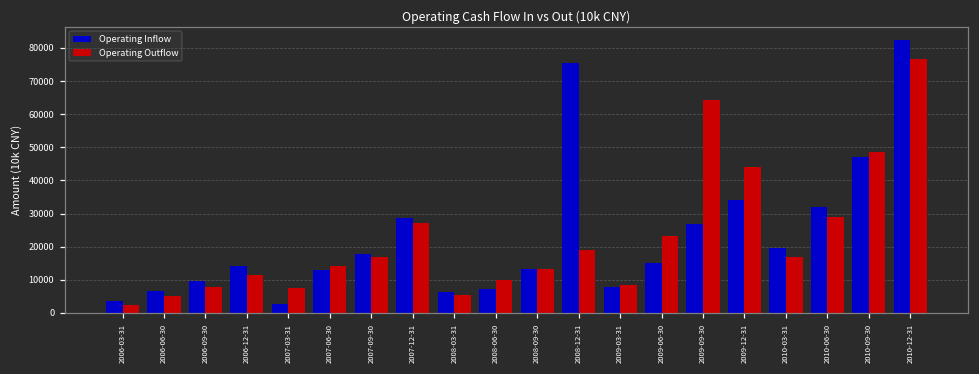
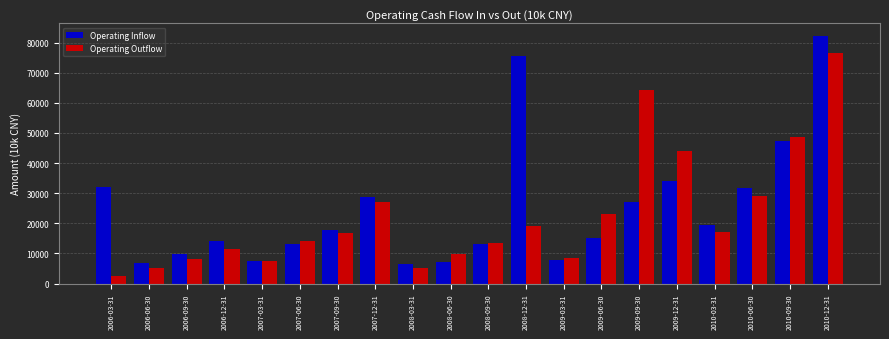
Operating Inflow, 2006-03-31: 4000 -> 32000
Operating Inflow, 2007-03-31: 3000 -> 8000
